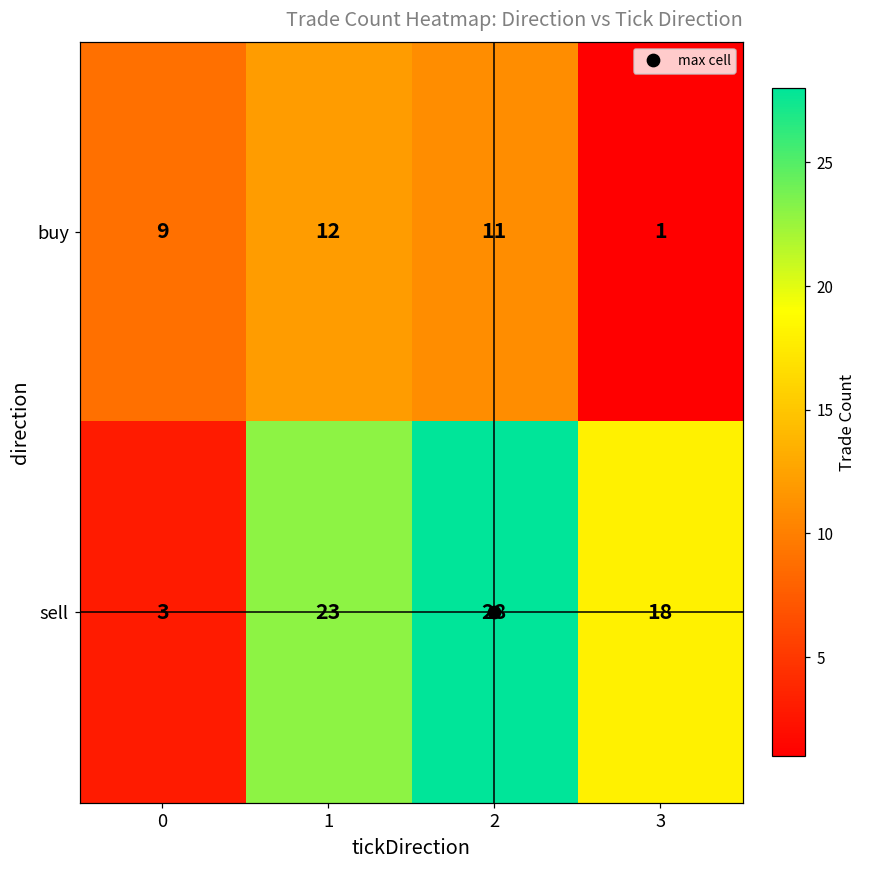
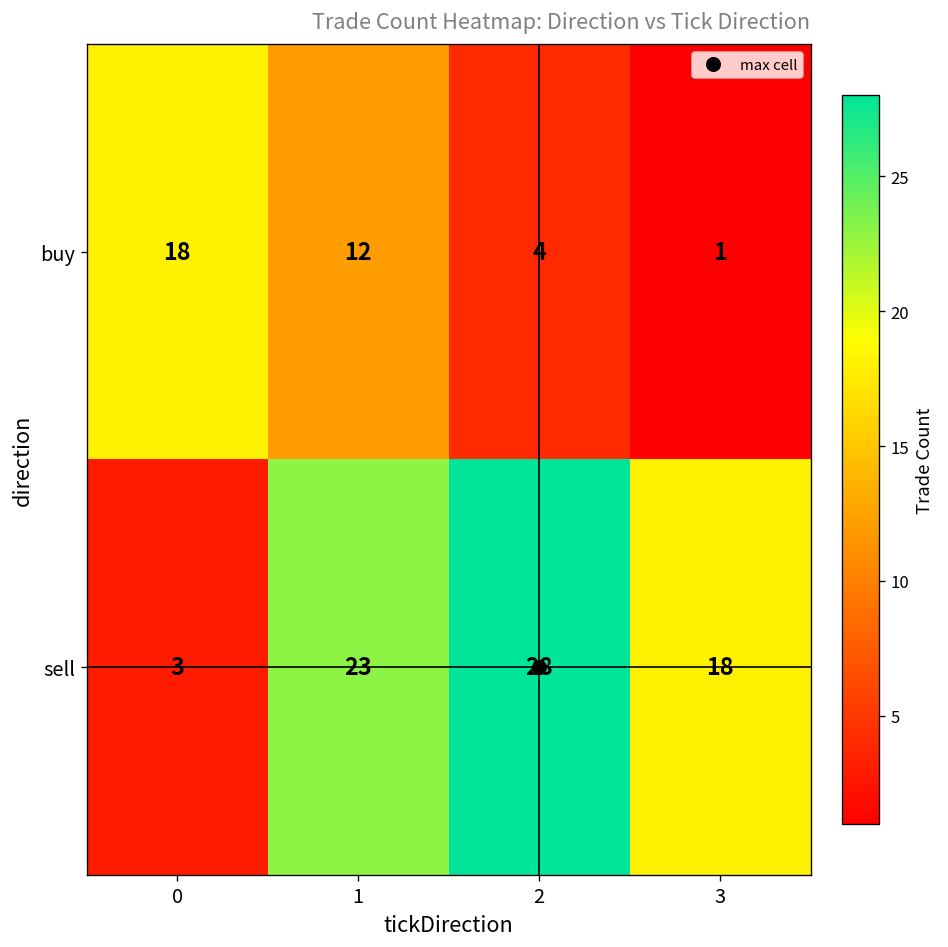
buy, 0: 9 -> 18
buy, 2: 11 -> 4
